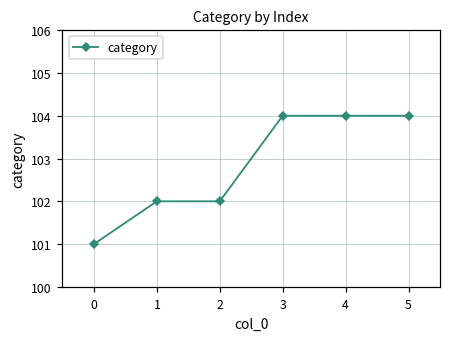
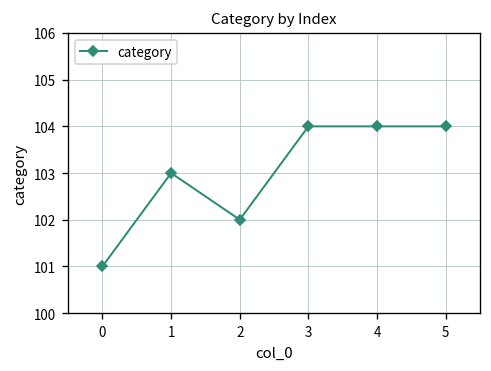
1: 102 -> 103
